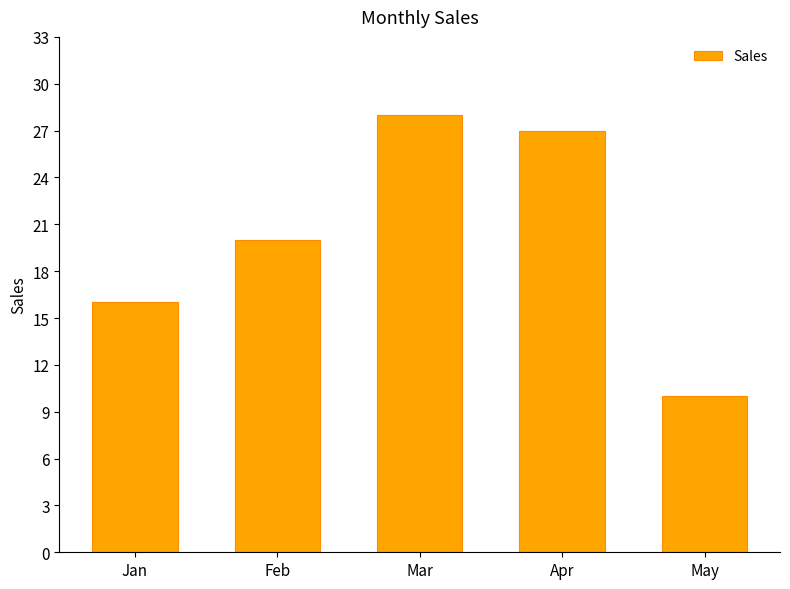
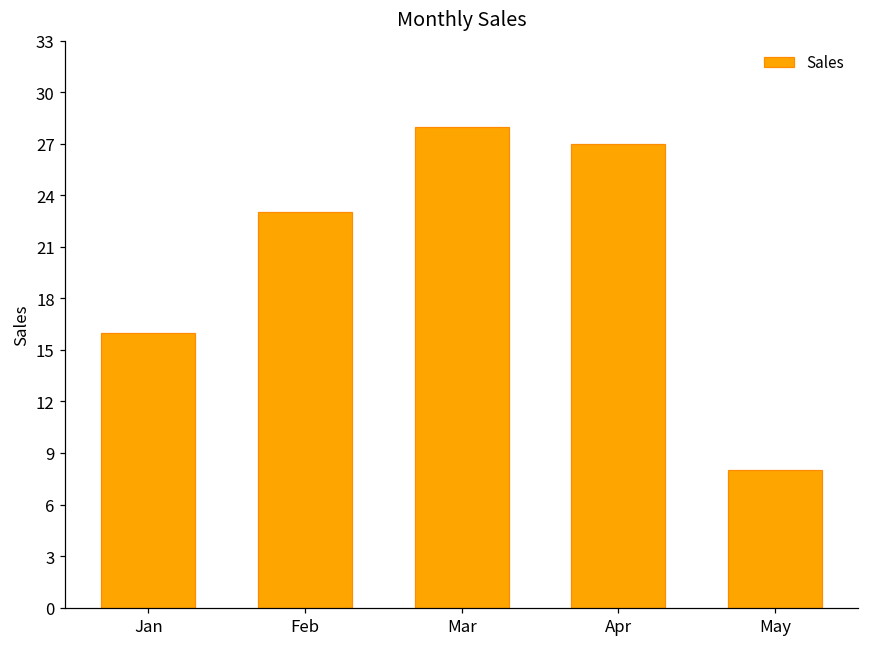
Feb: 20 -> 23
May: 10 -> 8
